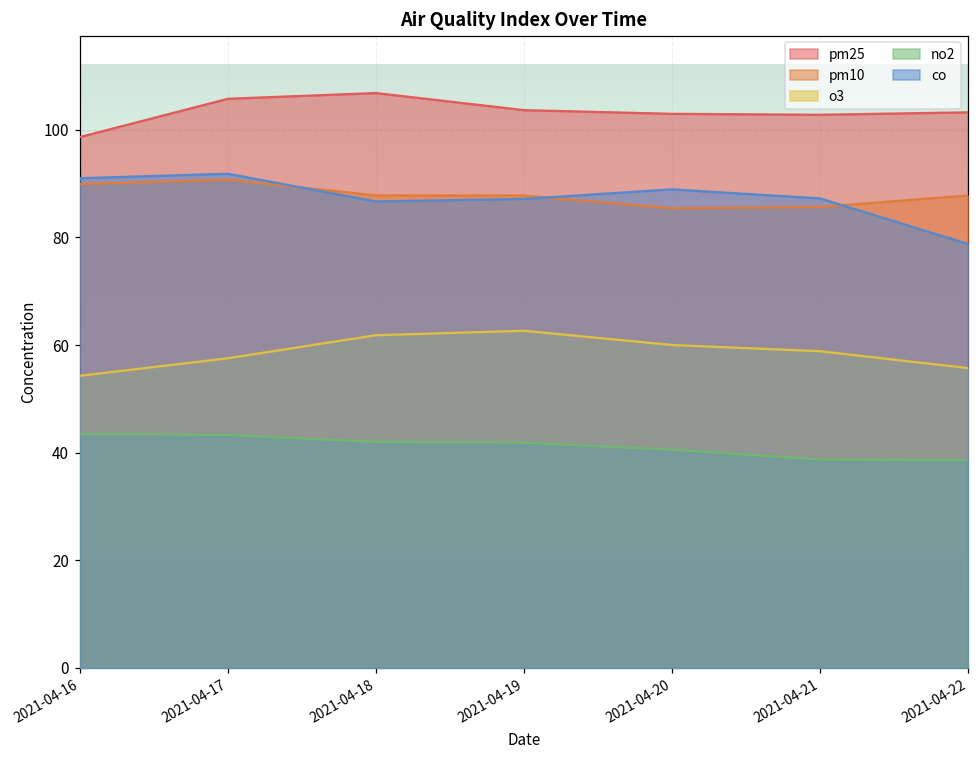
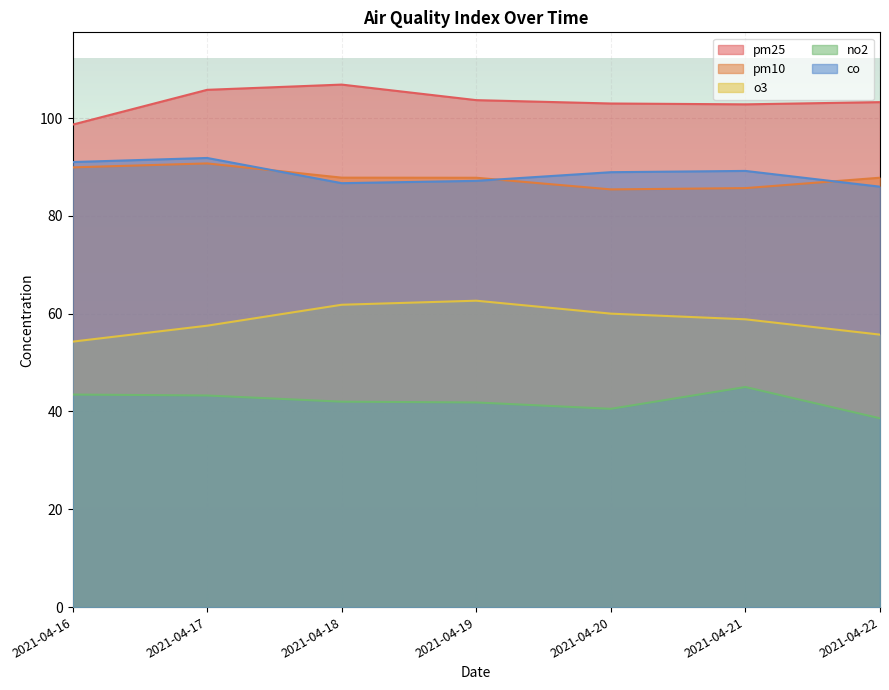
no2, 2021-04-21: 39 -> 45
co, 2021-04-21: 87 -> 89
co, 2021-04-22: 79 -> 86
